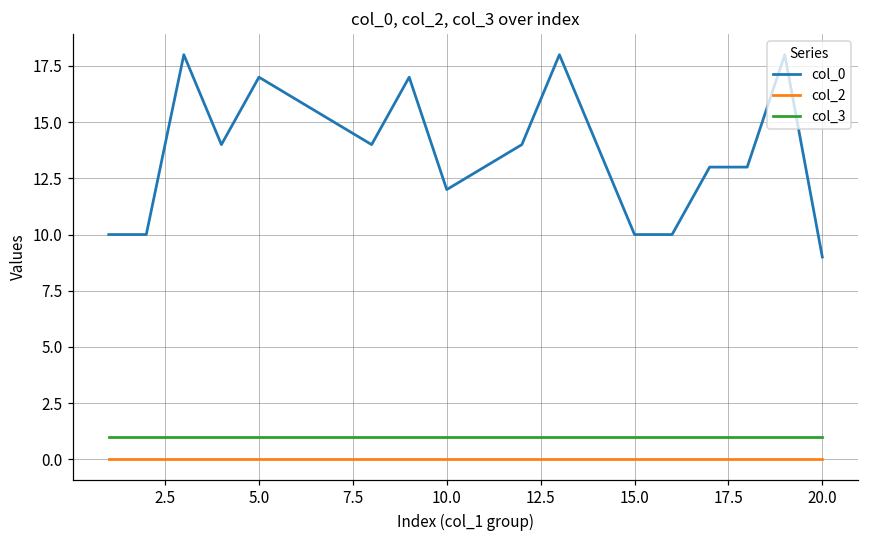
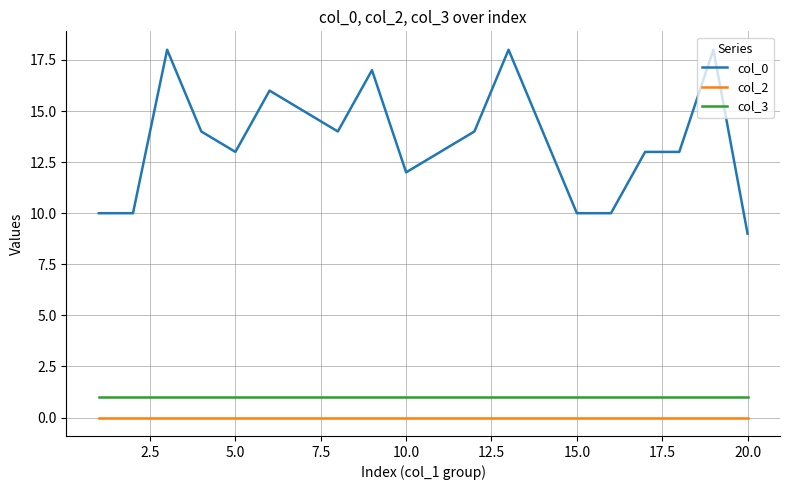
col_0, 5.0: 17 -> 13
